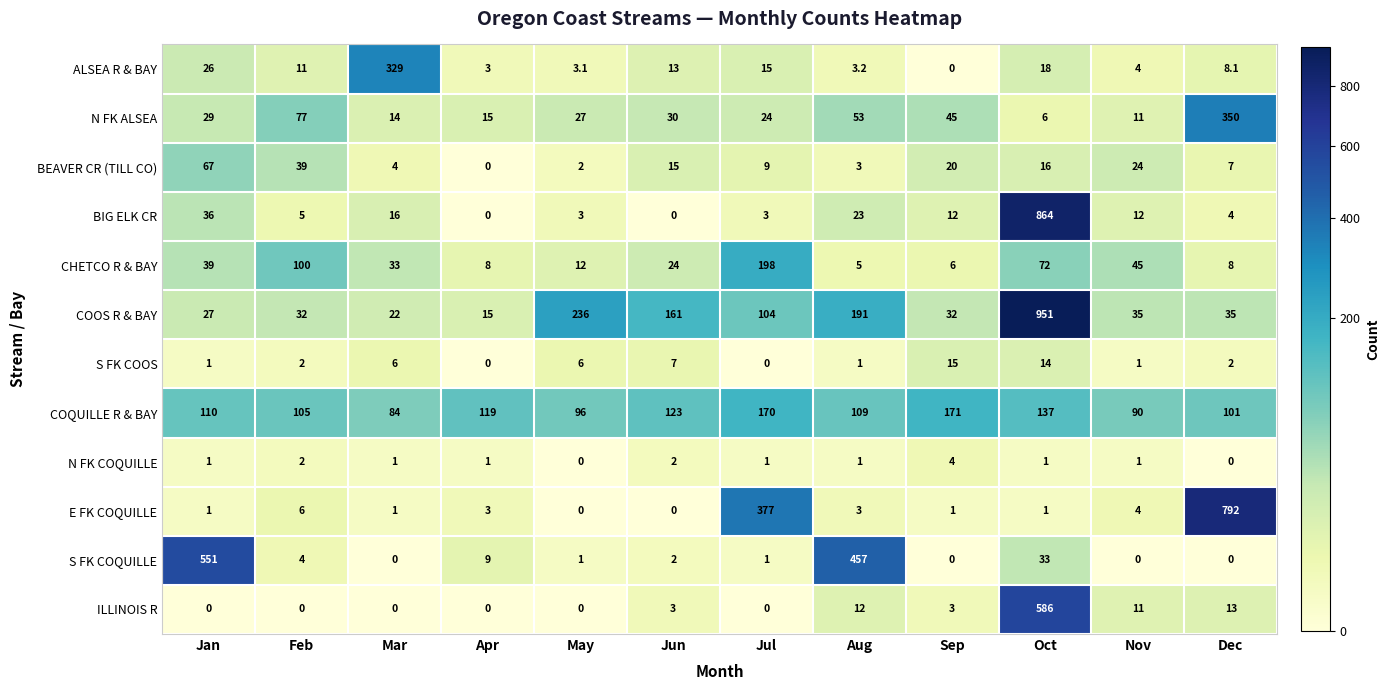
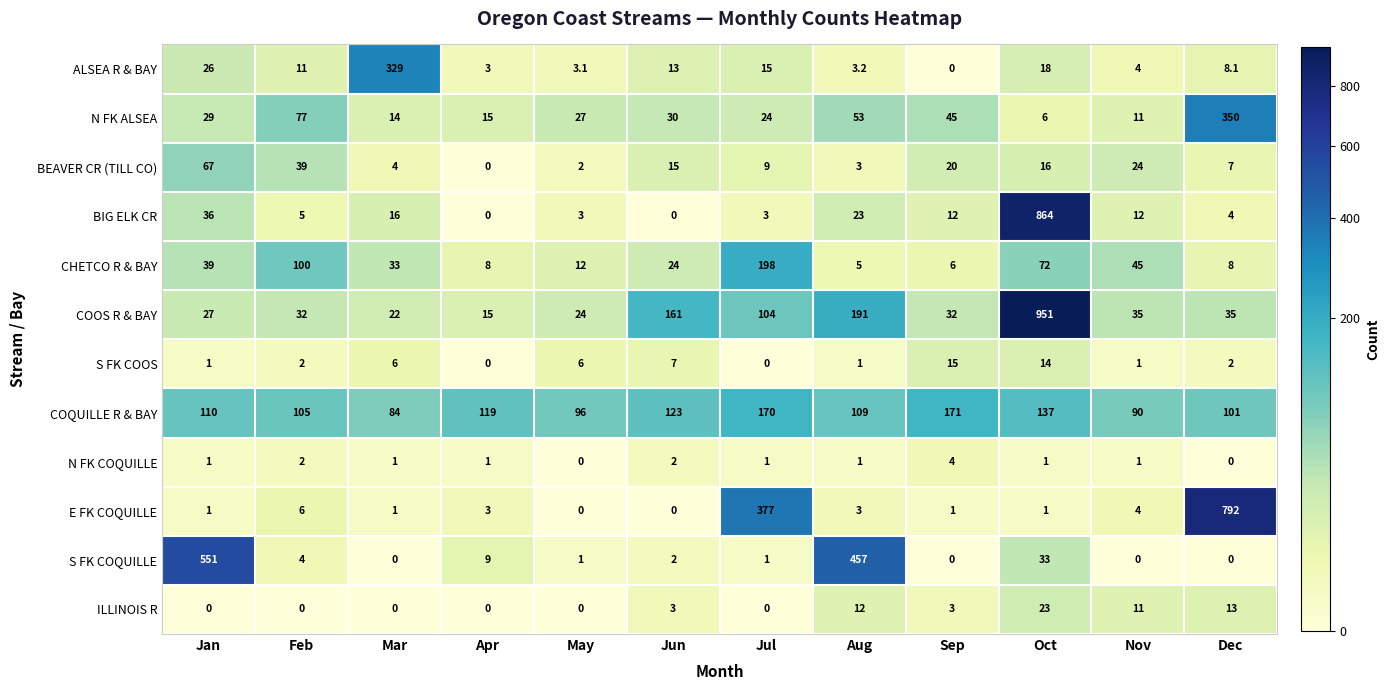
COOS R & BAY, May: 236 -> 24
ILLINOIS R, Oct: 586 -> 23
